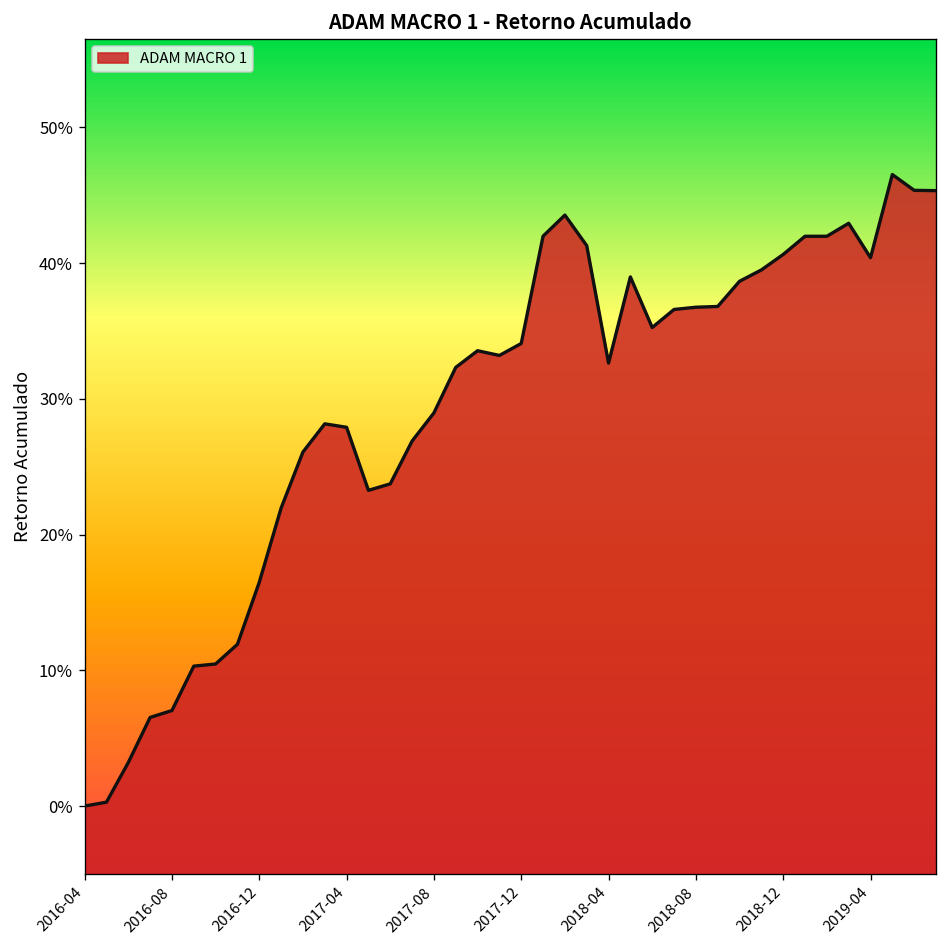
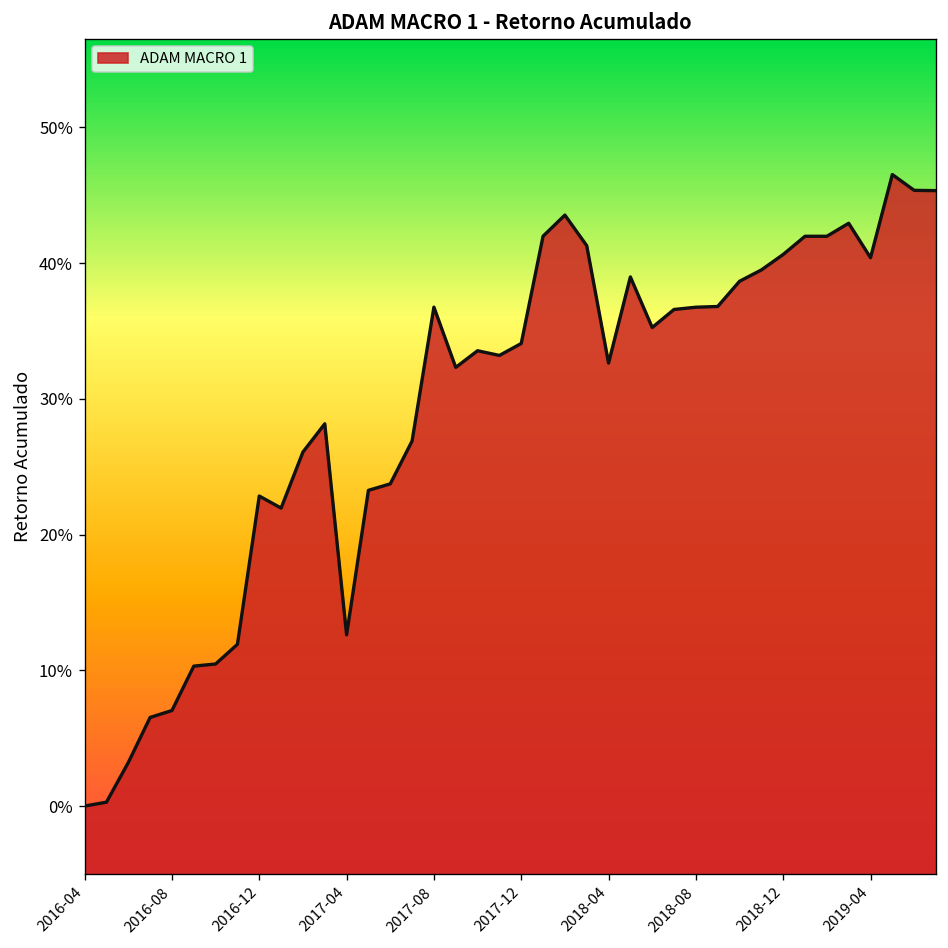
2016-12: 16.5% -> 22.8%
2017-04: 27.9% -> 12.6%
2017-08: 29.0% -> 36.8%
